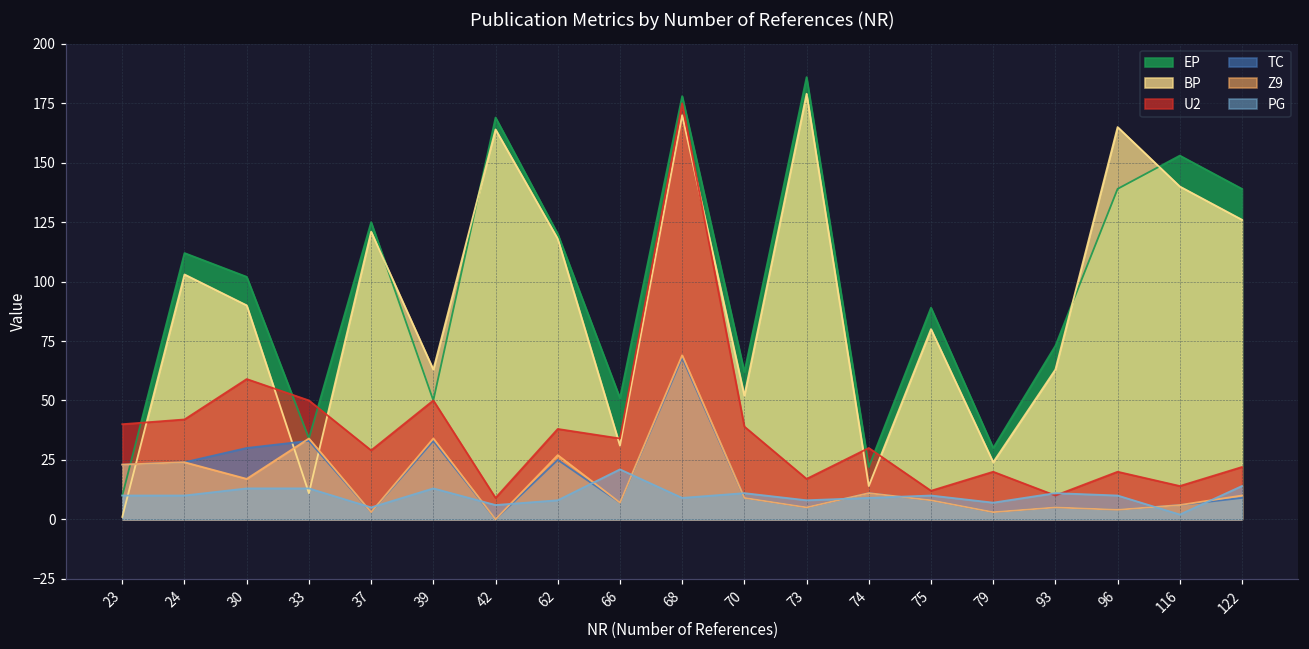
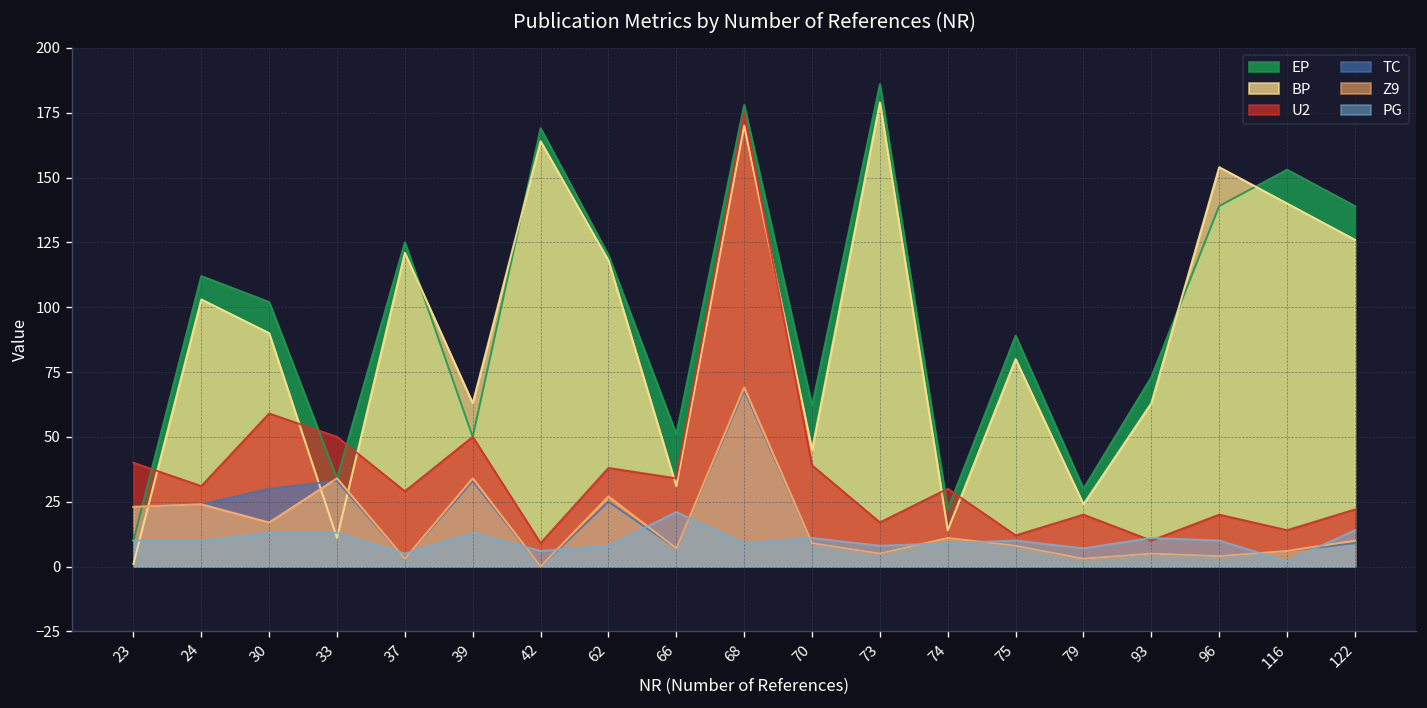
U2, 24: 42 -> 31
BP, 70: 52 -> 45
BP, 96: 165 -> 154
